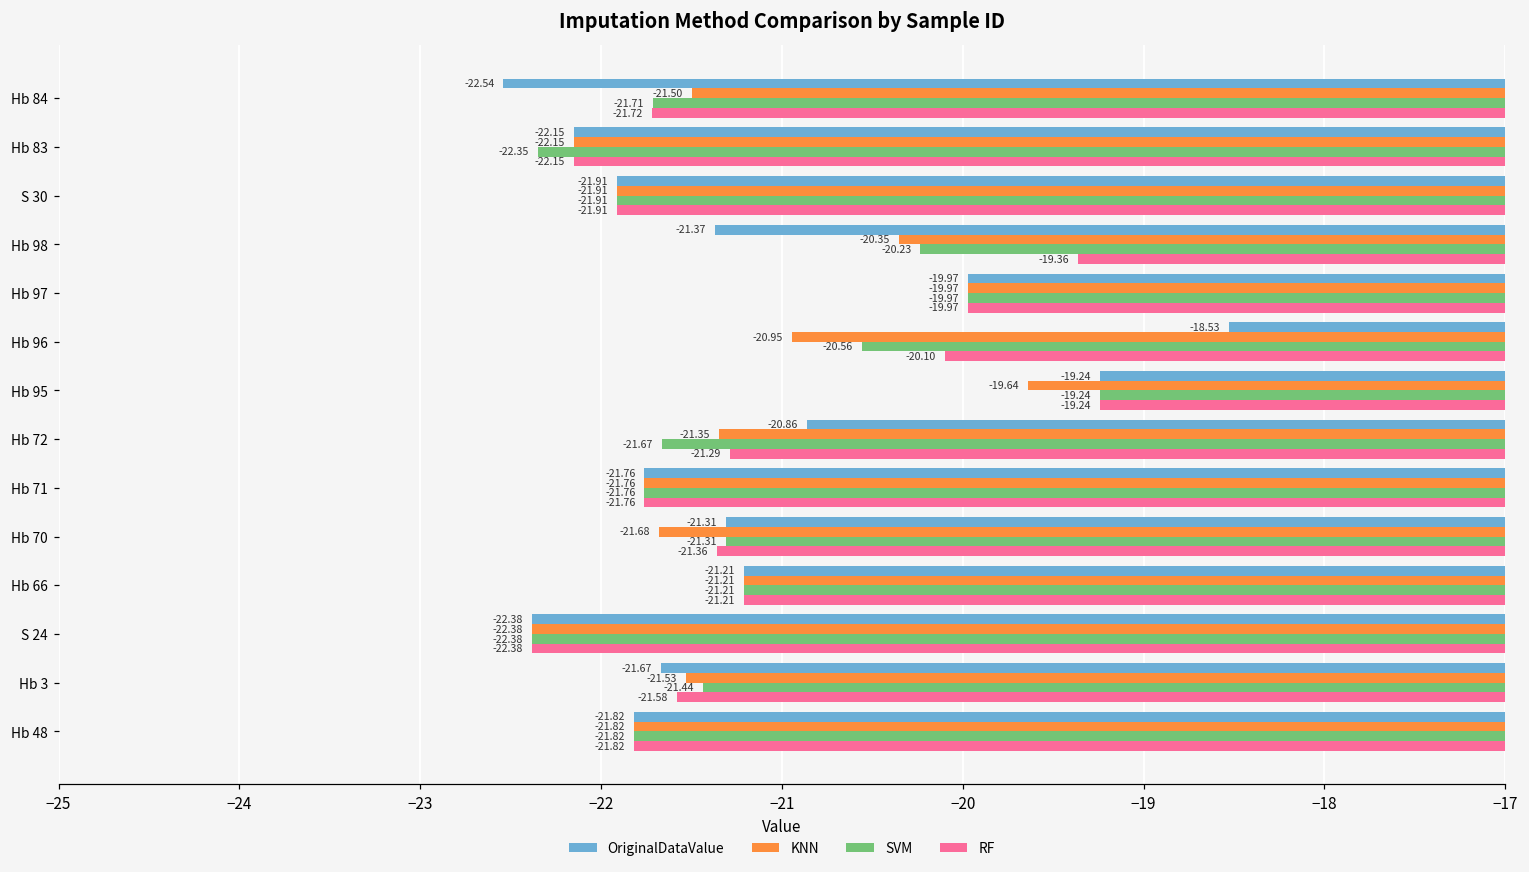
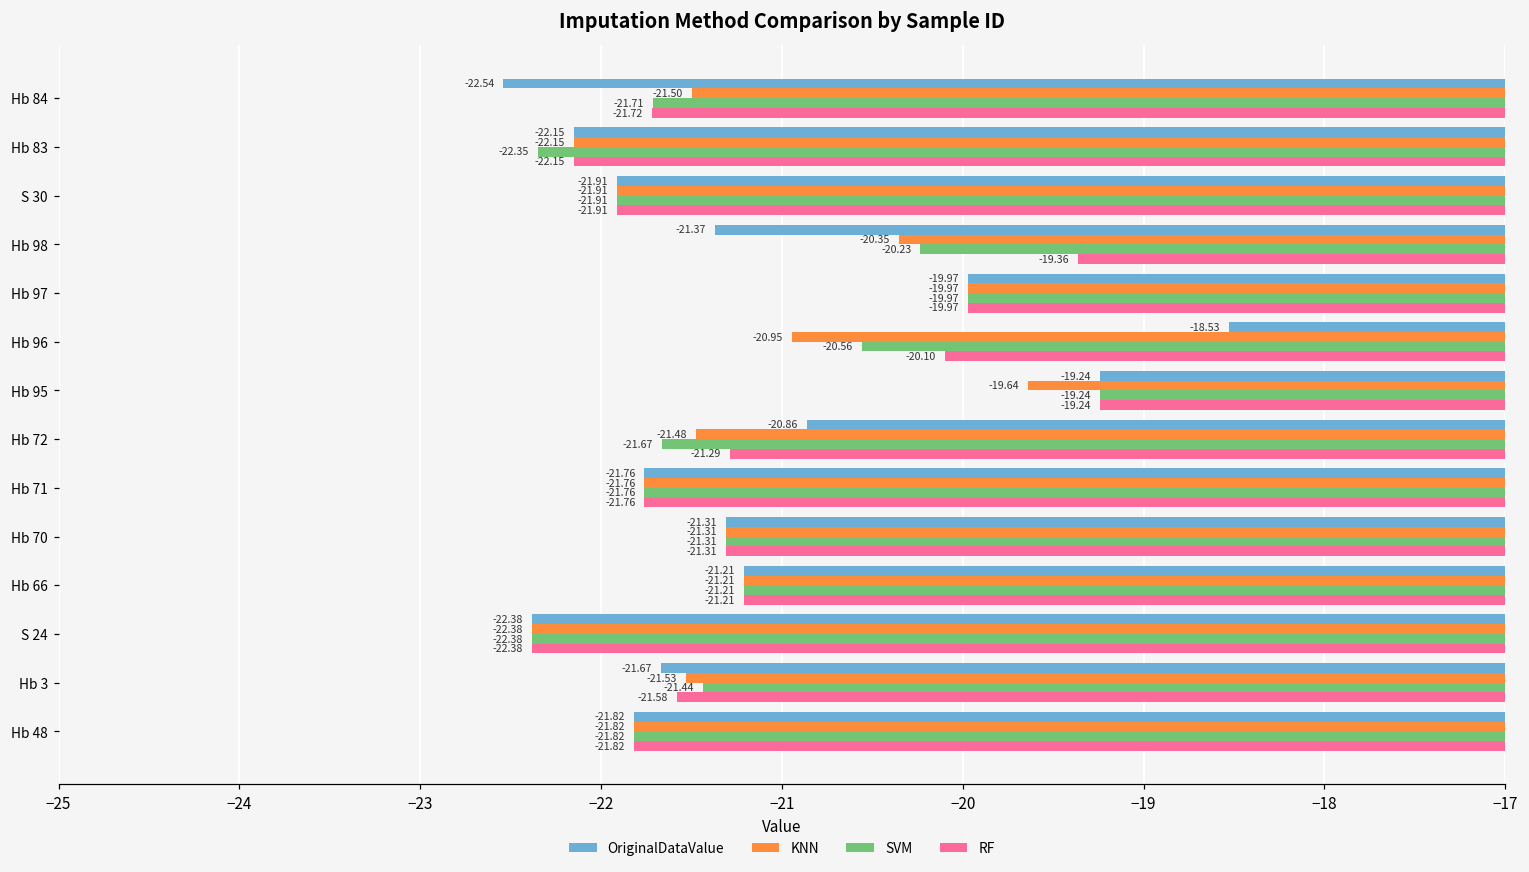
KNN, Hb 72: -21.35 -> -21.48
KNN, Hb 70: -21.68 -> -21.31
RF, Hb 70: -21.36 -> -21.31
